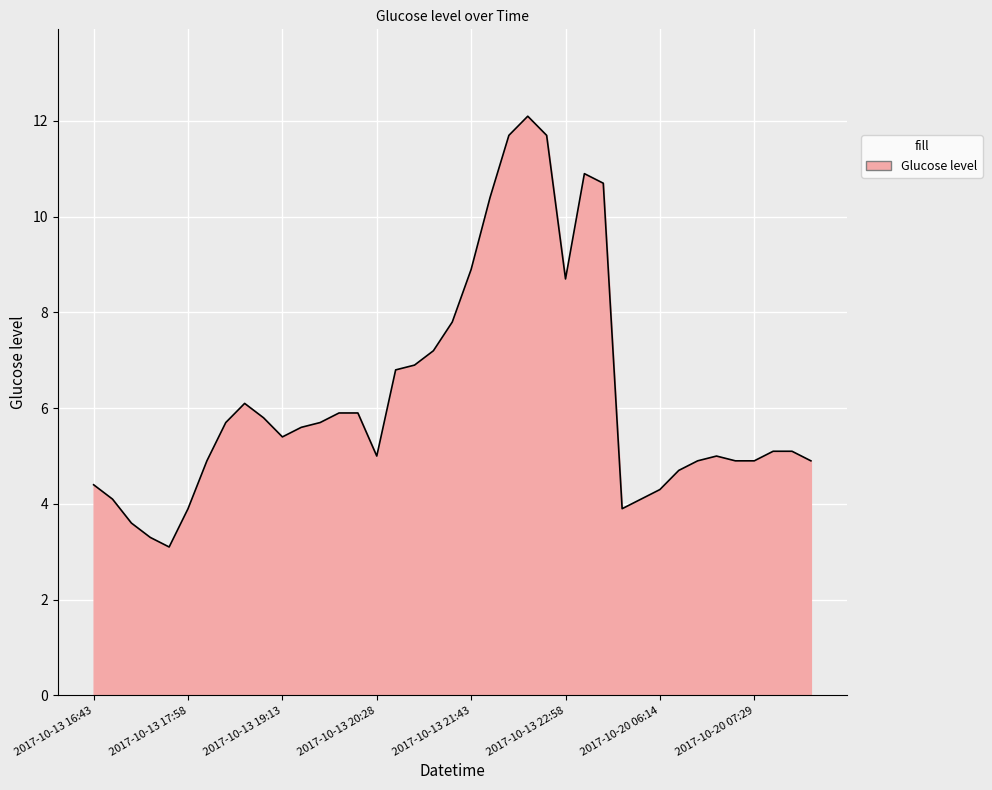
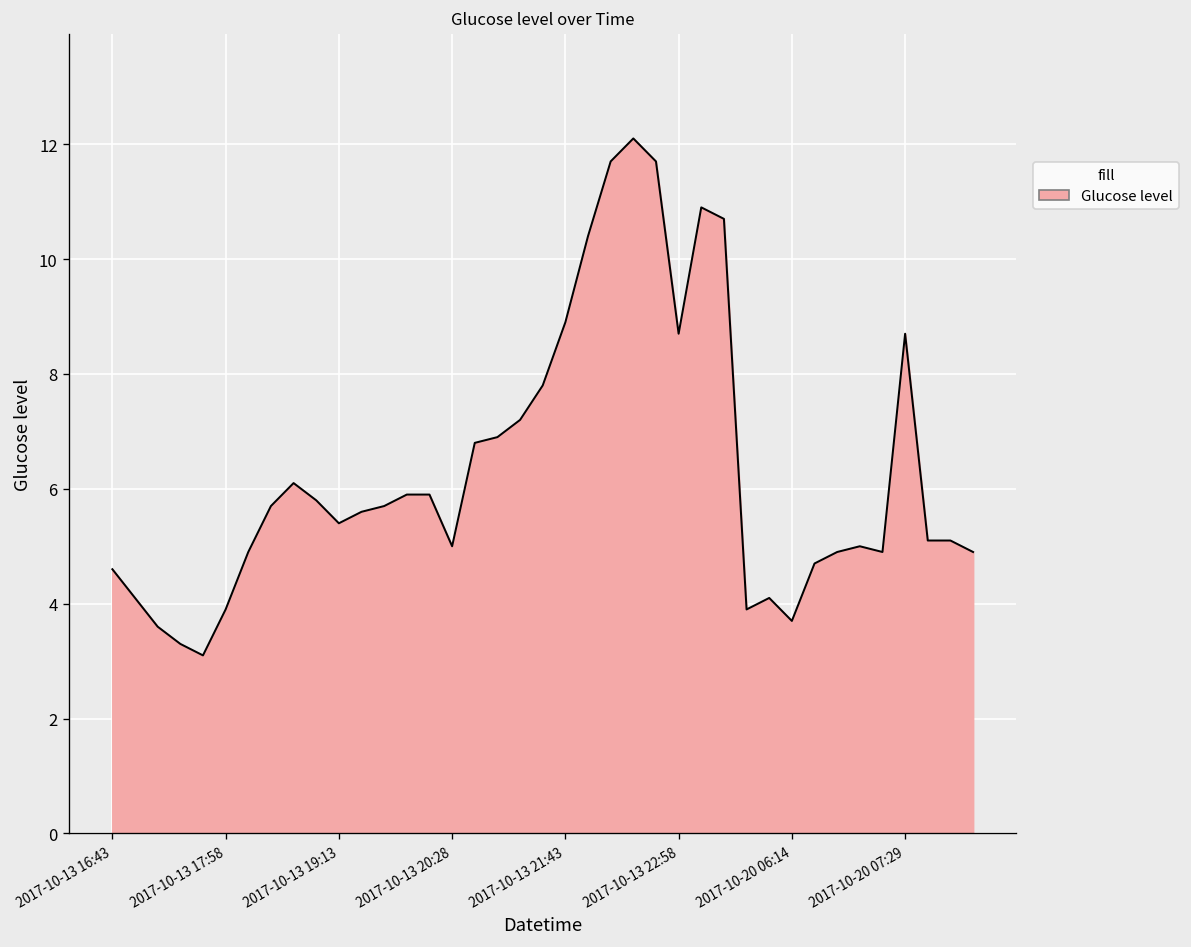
2017-10-13 16:43: 4.4 -> 4.6
2017-10-20 06:14: 4.3 -> 3.7
2017-10-20 07:29: 4.9 -> 8.7
